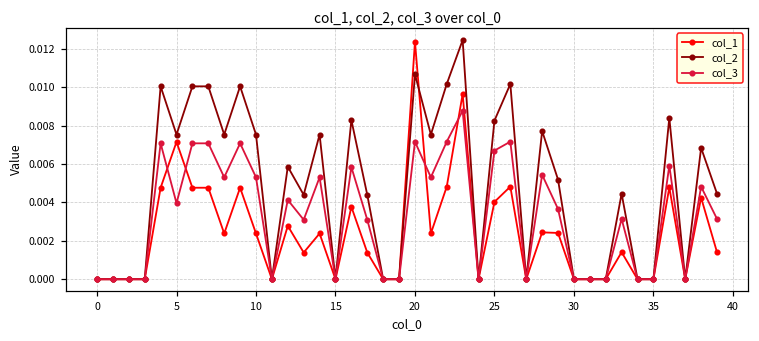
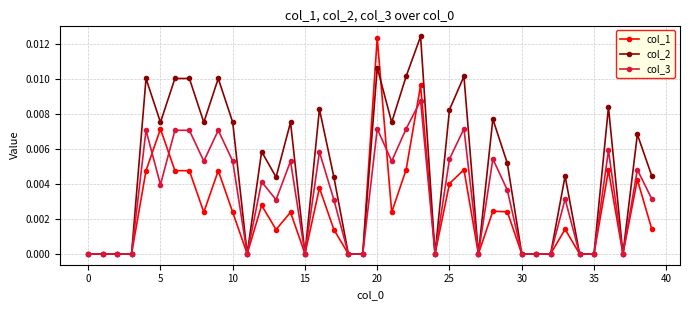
col_3, 25: 0.0067 -> 0.0054
